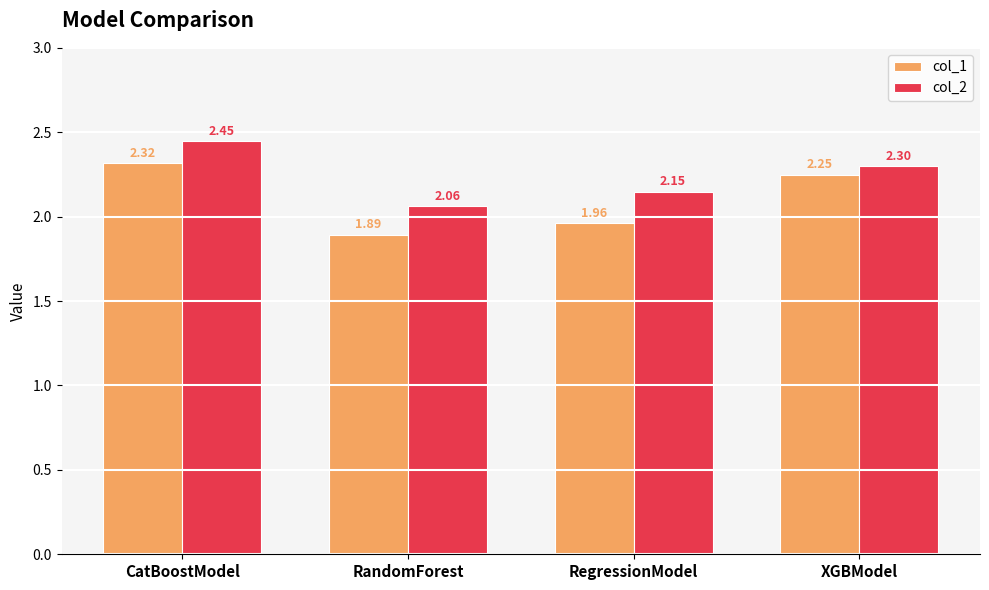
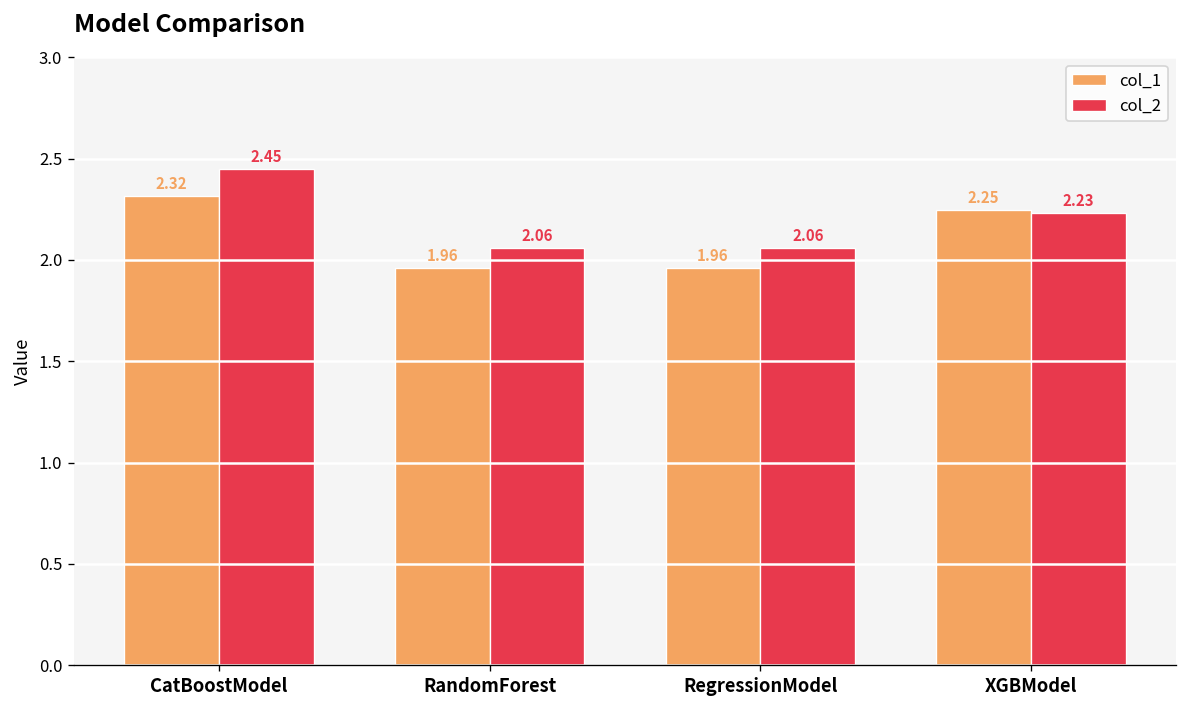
col_1, RandomForest: 1.89 -> 1.96
col_2, RegressionModel: 2.15 -> 2.06
col_2, XGBModel: 2.30 -> 2.23
